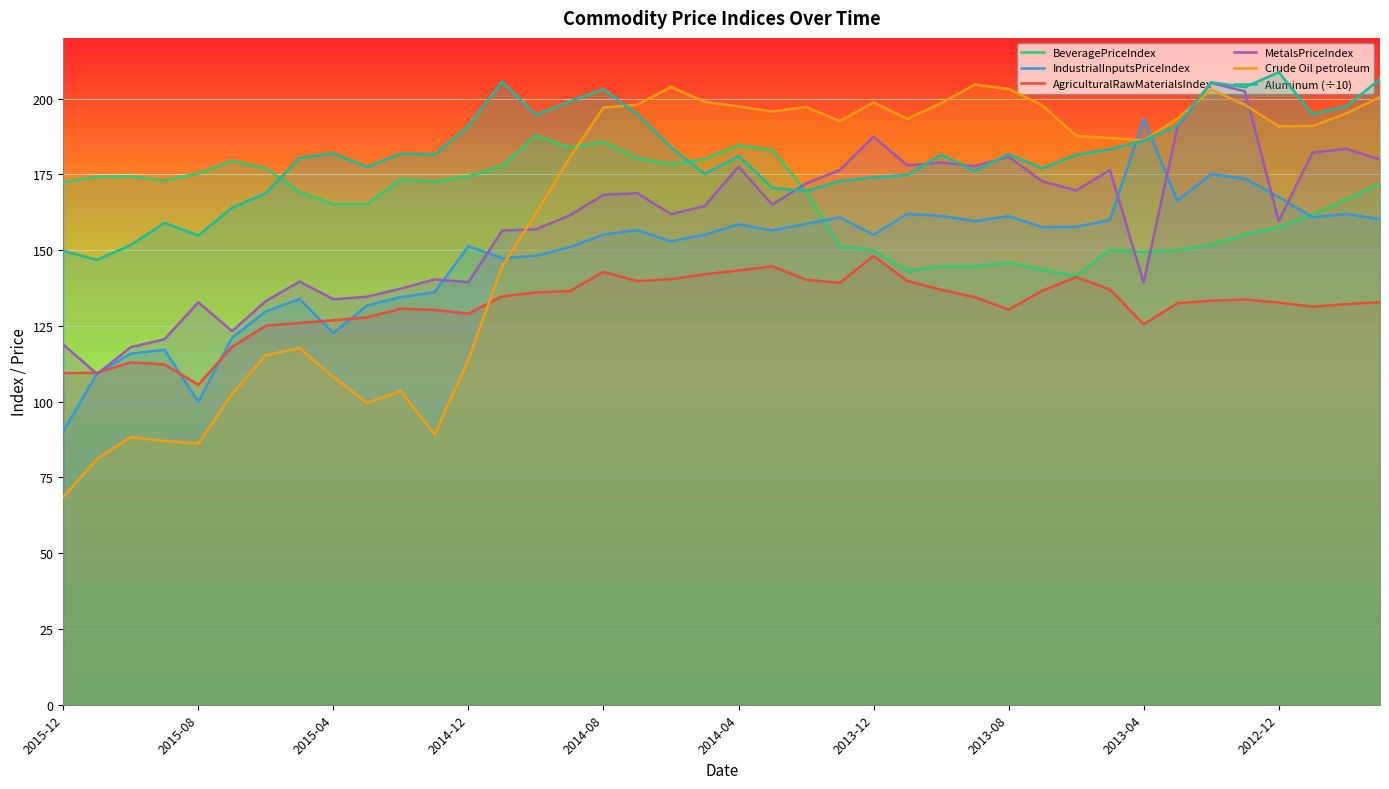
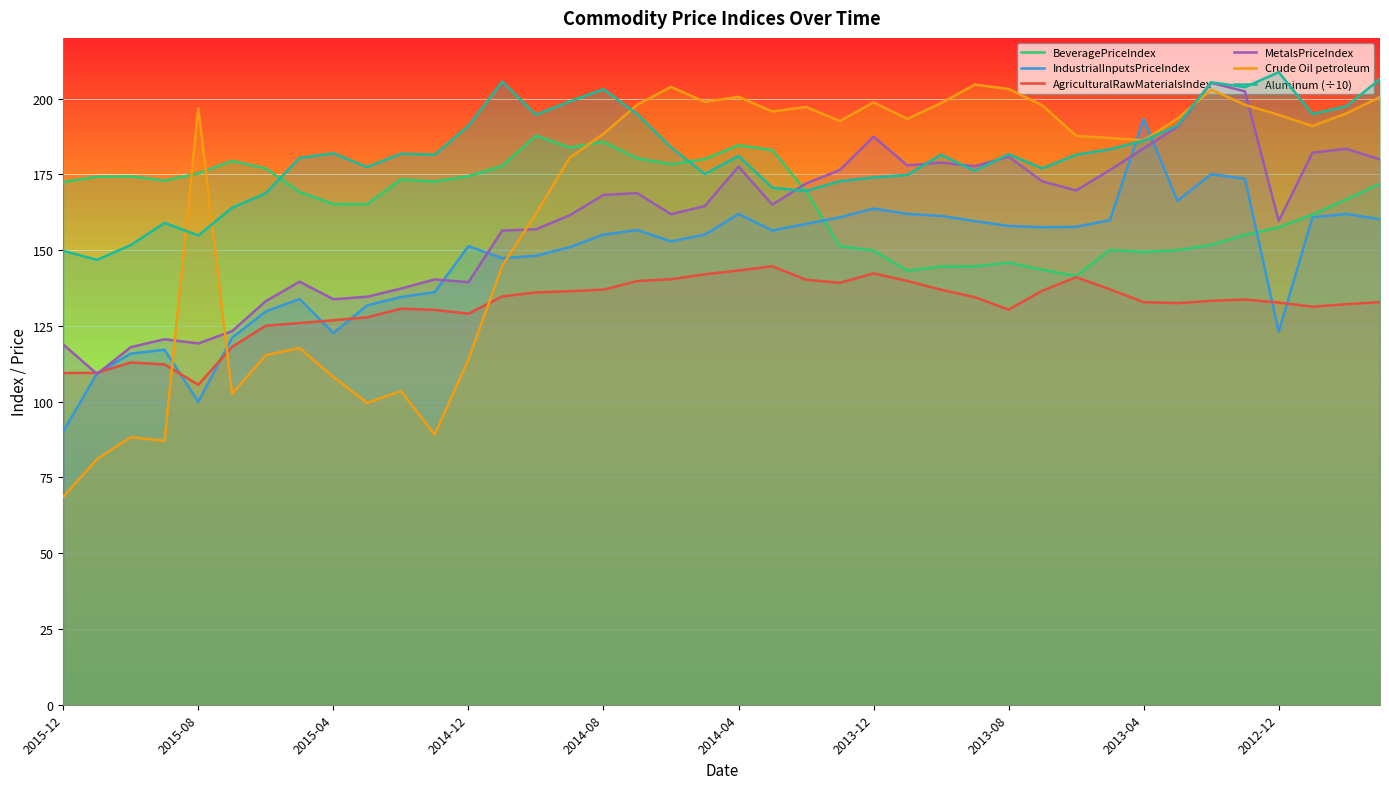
MetalsPriceIndex, 2015-08: 133 -> 119
Crude Oil petroleum, 2015-08: 86 -> 197
AgriculturalRawMaterialsIndex, 2014-08: 143 -> 137
Crude Oil petroleum, 2014-08: 197 -> 188
IndustrialInputsPriceIndex, 2014-04: 158 -> 162
Crude Oil petroleum, 2014-04: 197 -> 201
IndustrialInputsPriceIndex, 2013-12: 155 -> 164
AgriculturalRawMaterialsIndex, 2013-12: 148 -> 142
IndustrialInputsPriceIndex, 2013-08: 161 -> 158
AgriculturalRawMaterialsIndex, 2013-04: 126 -> 133
MetalsPriceIndex, 2013-04: 139 -> 184
IndustrialInputsPriceIndex, 2012-12: 168 -> 123
Crude Oil petroleum, 2012-12: 191 -> 195
